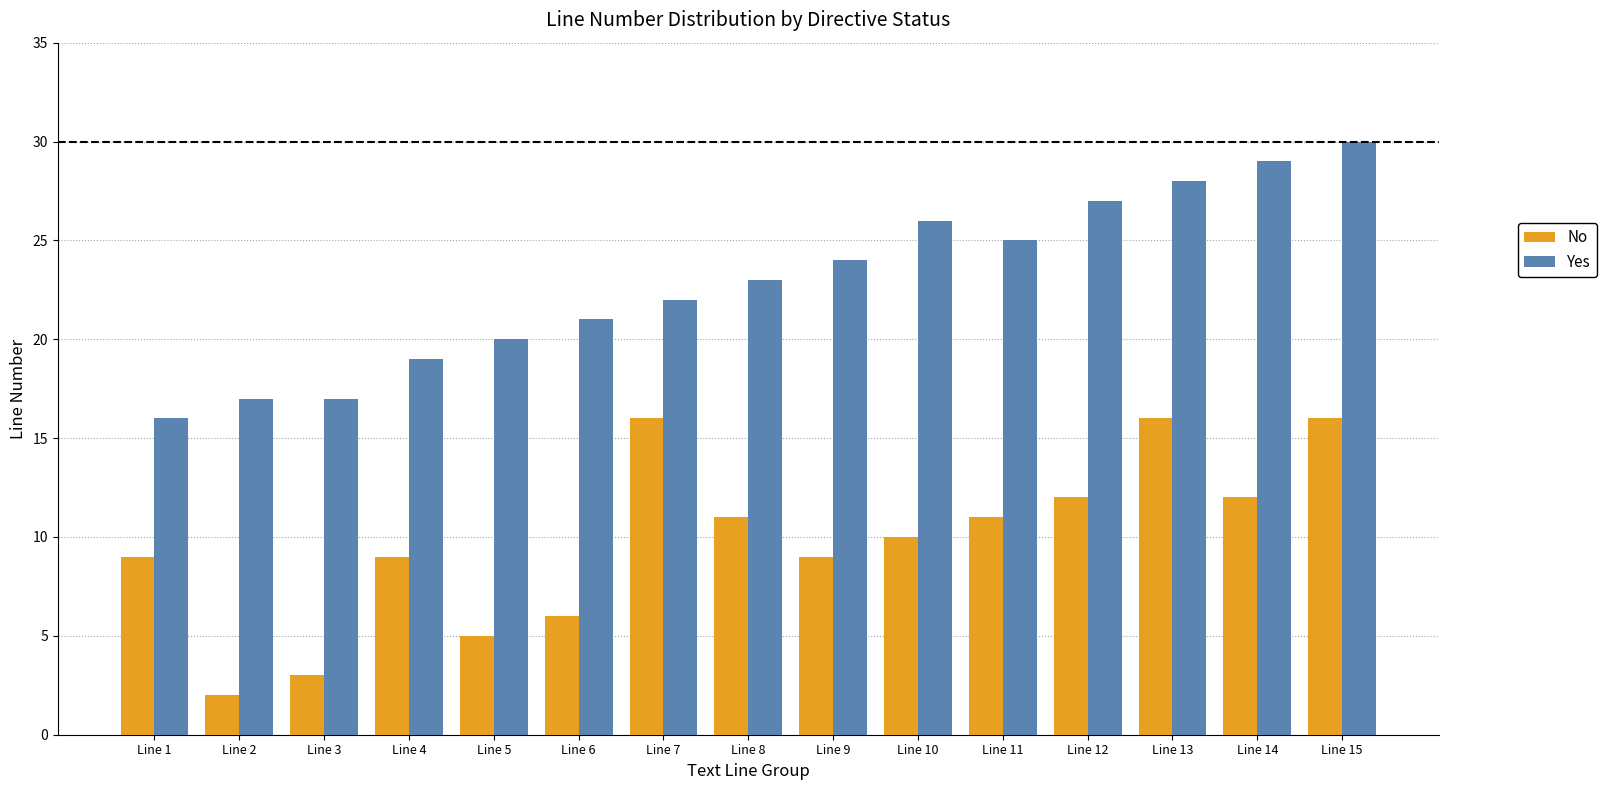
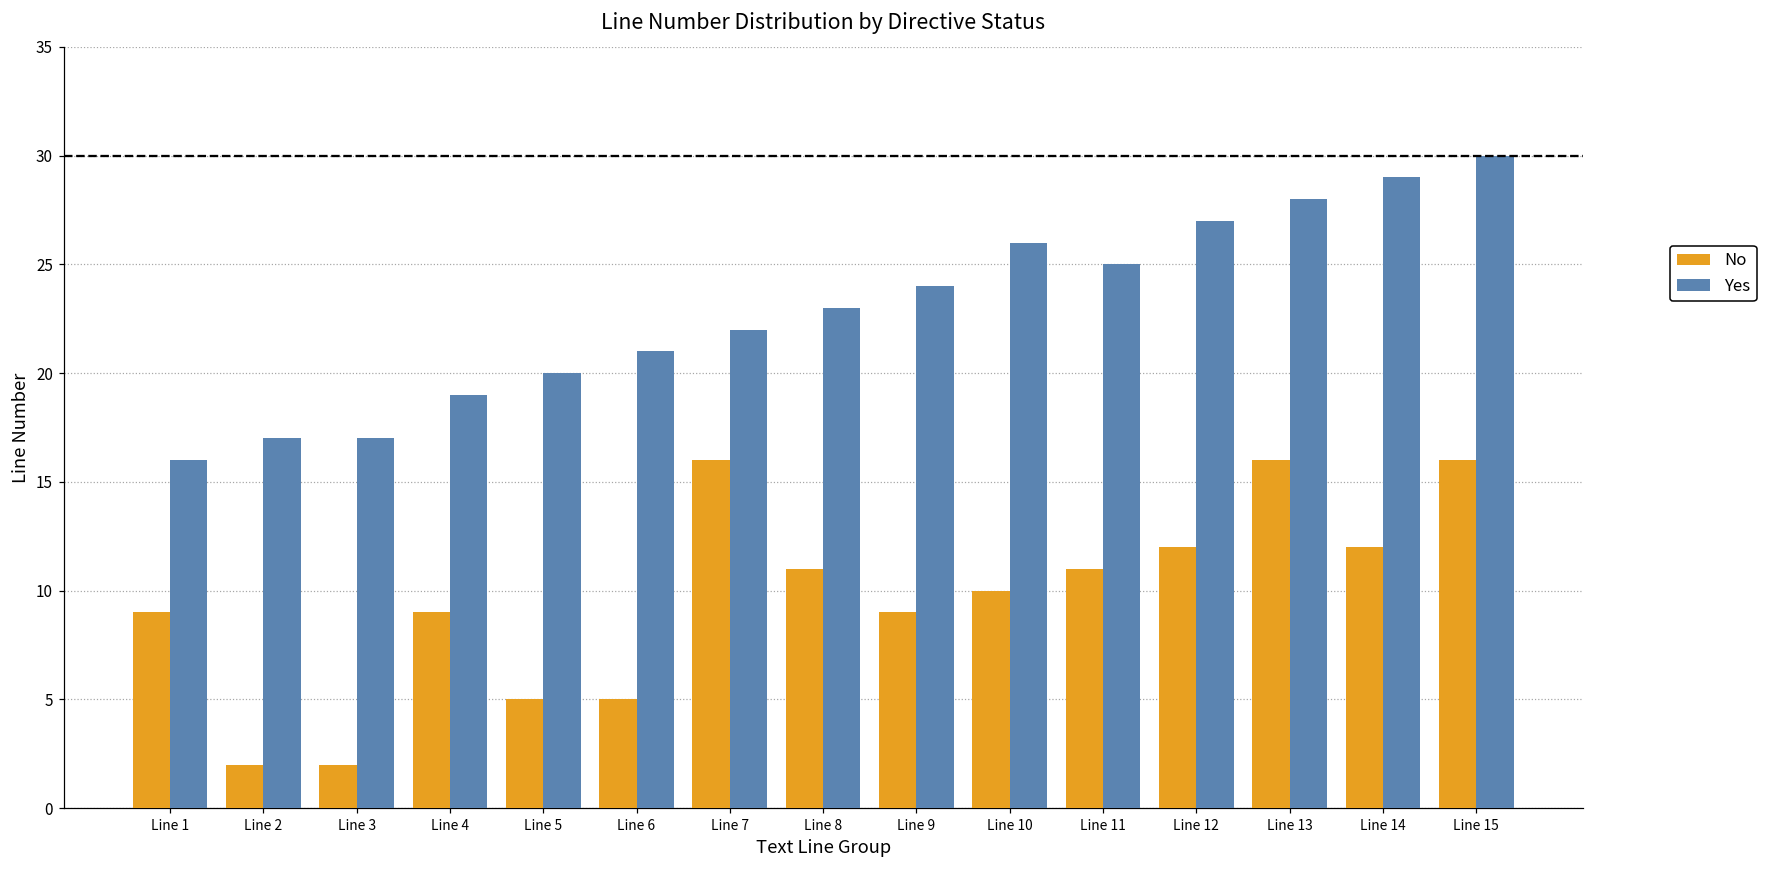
No, Line 3: 3 -> 2
No, Line 6: 6 -> 5
